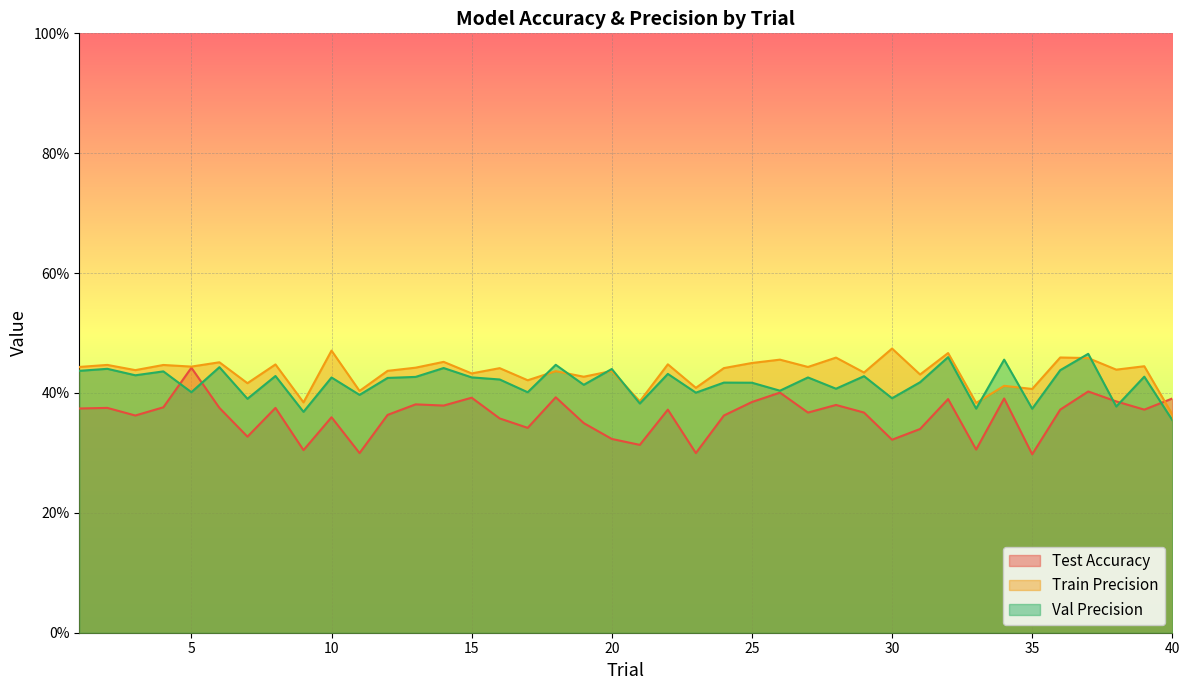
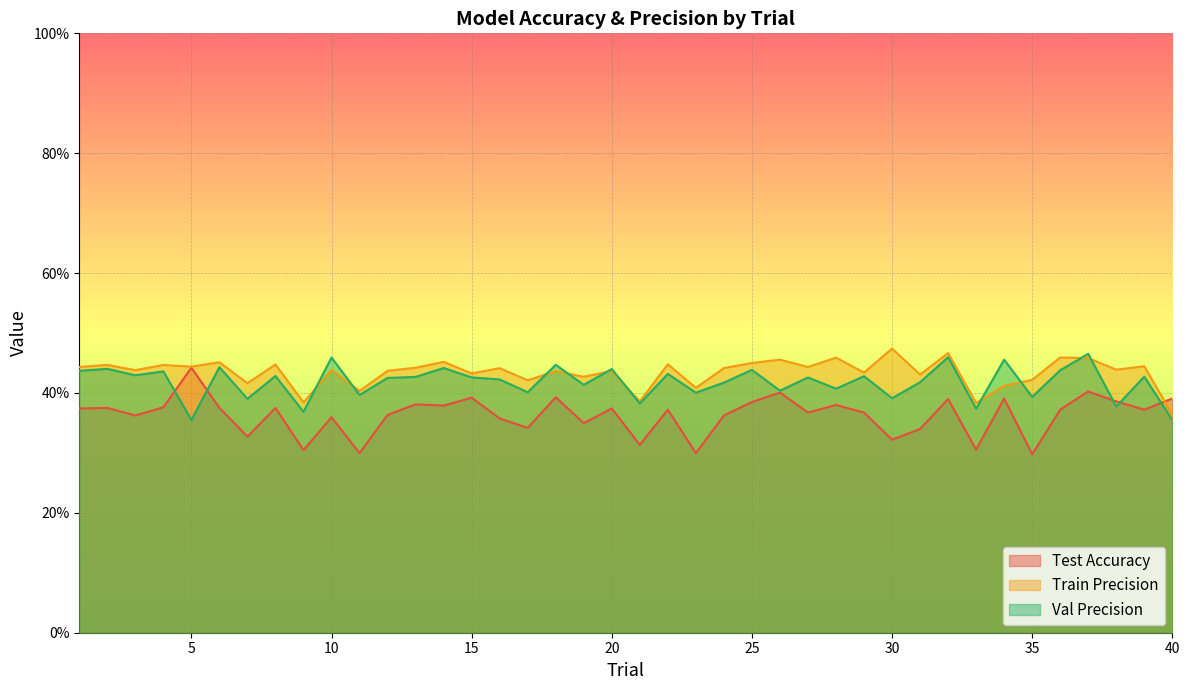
Val Precision, 5: 40% -> 36%
Train Precision, 10: 47% -> 44%
Val Precision, 10: 43% -> 46%
Test Accuracy, 20: 32% -> 37%
Val Precision, 25: 42% -> 44%
Train Precision, 35: 41% -> 42%
Val Precision, 35: 37% -> 39%
